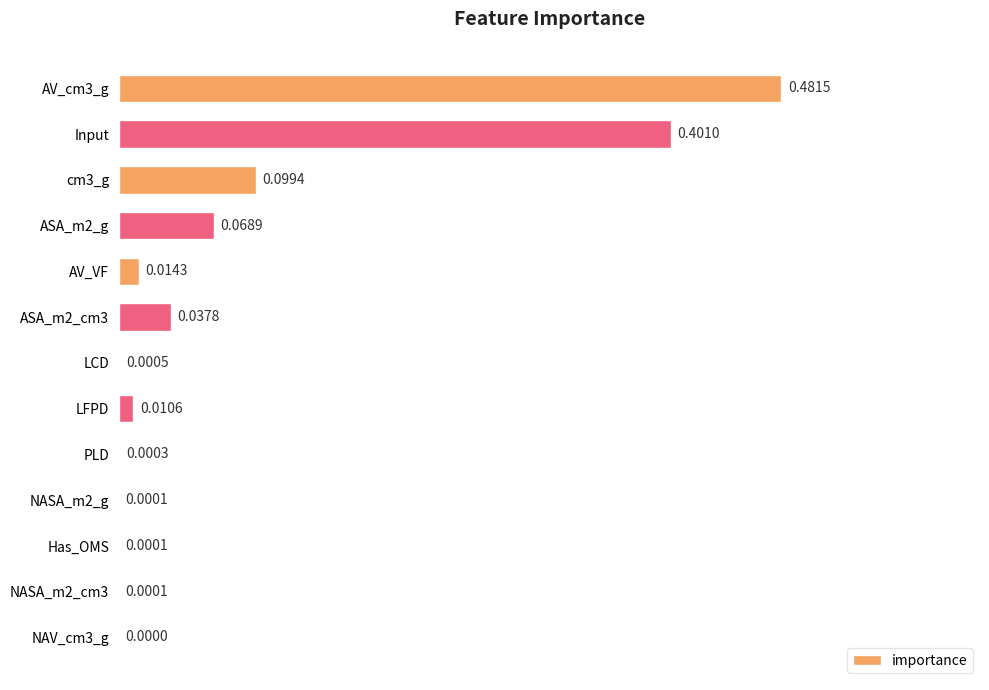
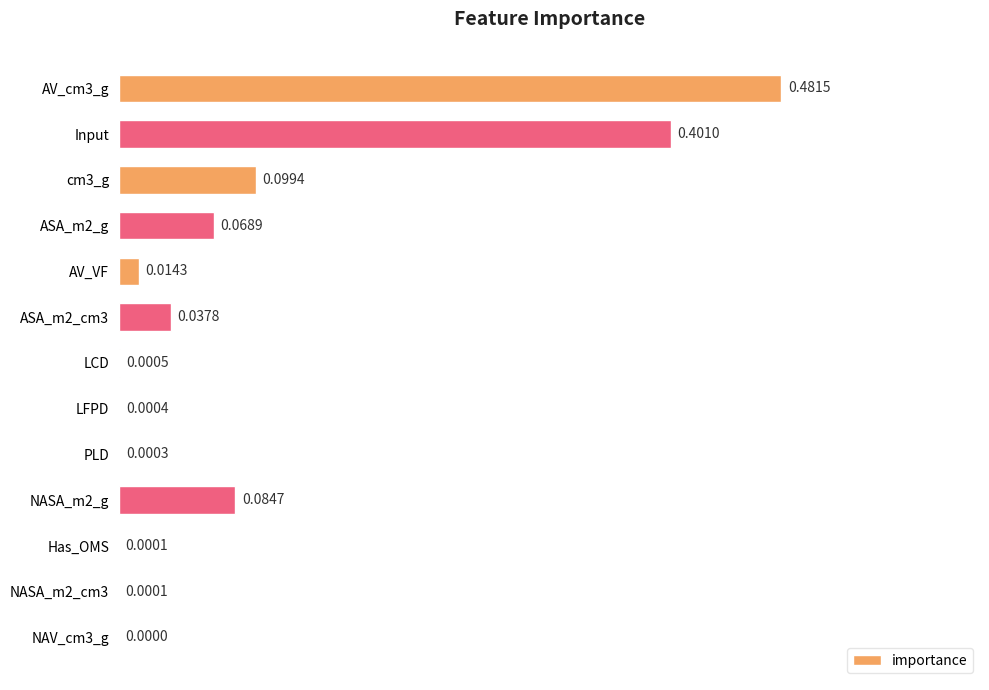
LFPD: 0.0106 -> 0.0004
NASA_m2_g: 0.0001 -> 0.0847
